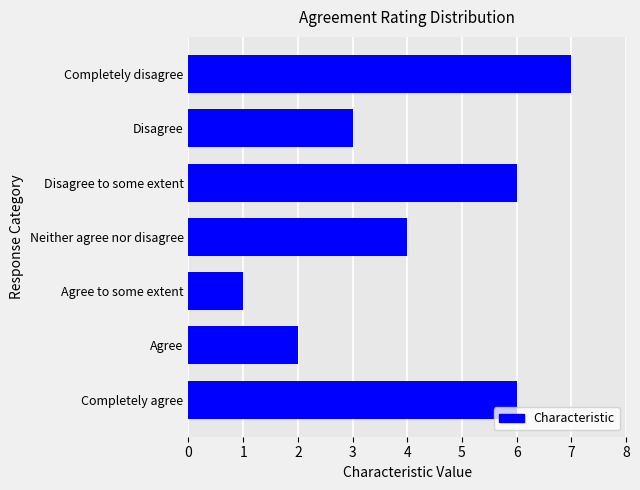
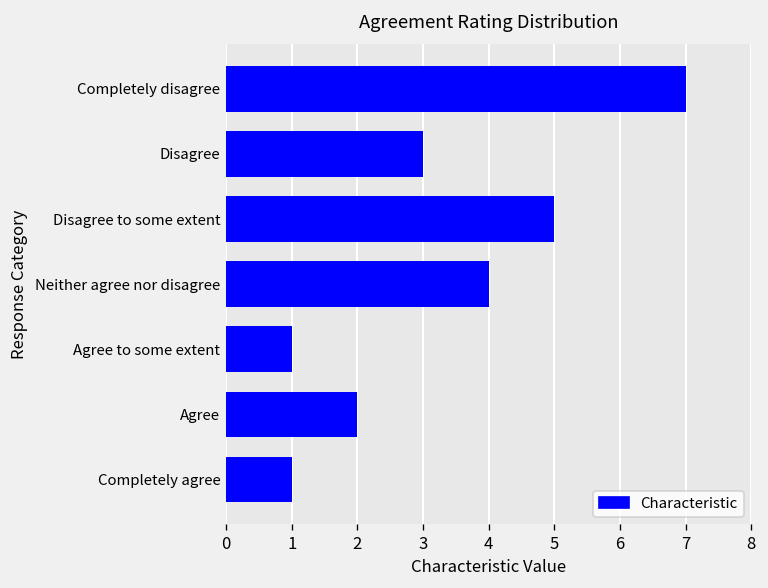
Disagree to some extent: 6 -> 5
Completely agree: 6 -> 1
